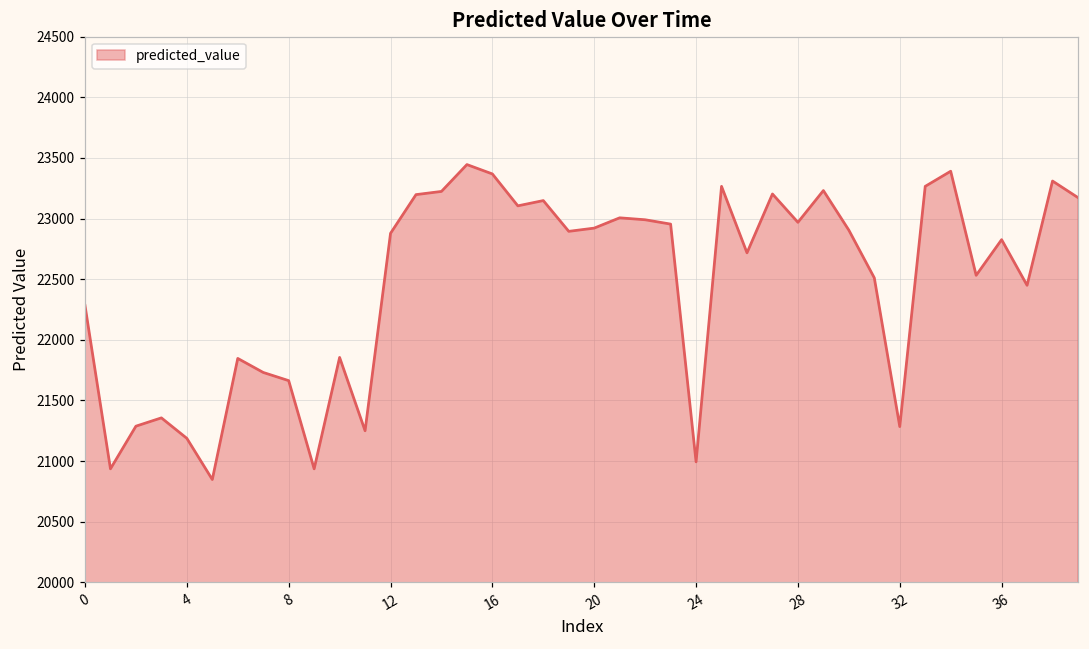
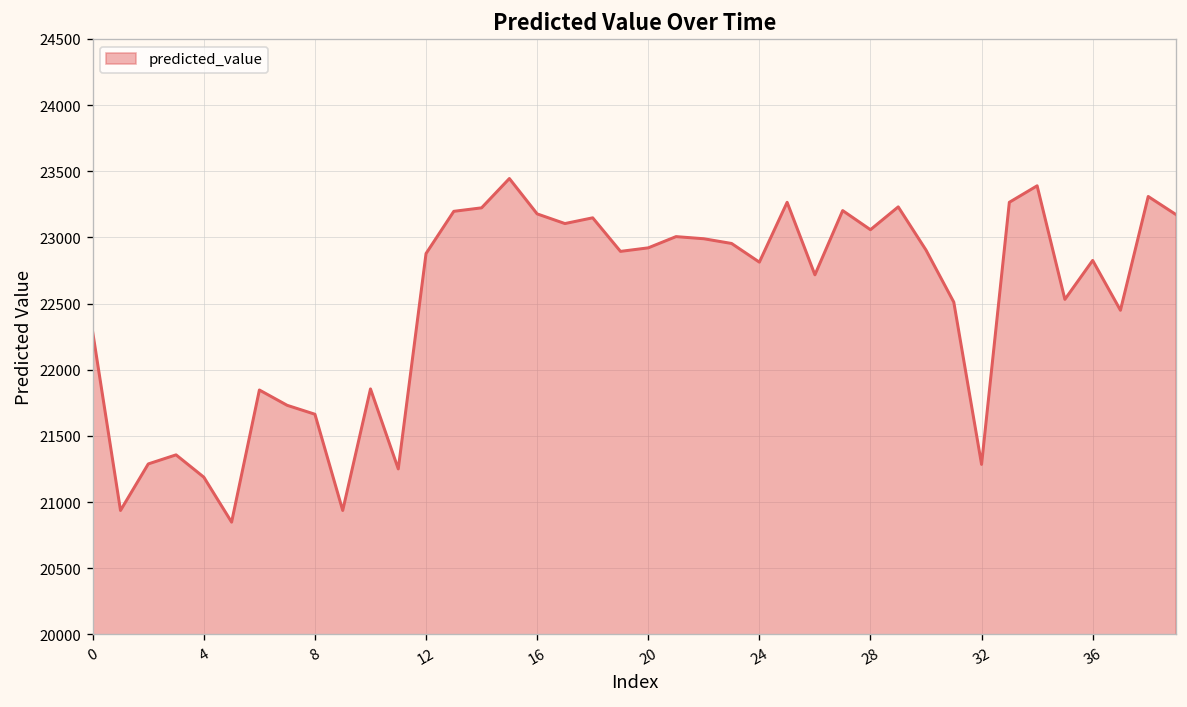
16: 23370 -> 23180
24: 20990 -> 22810
28: 22970 -> 23060
